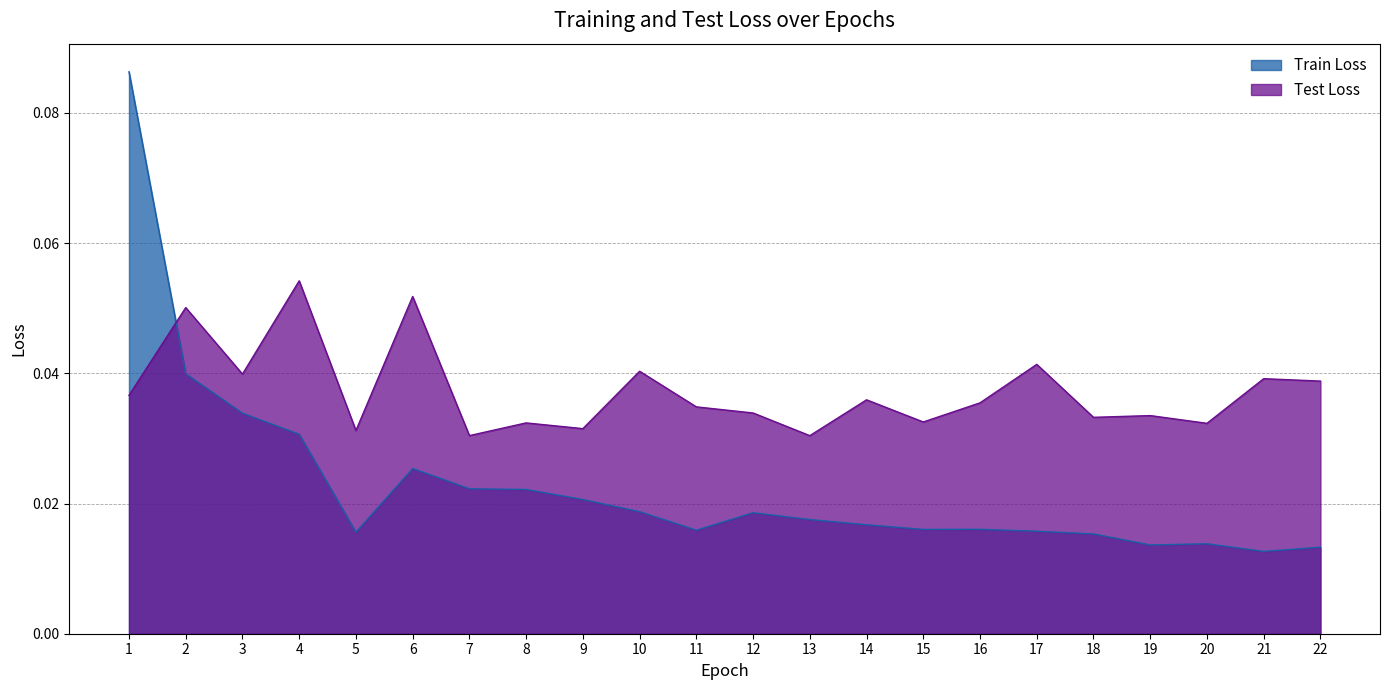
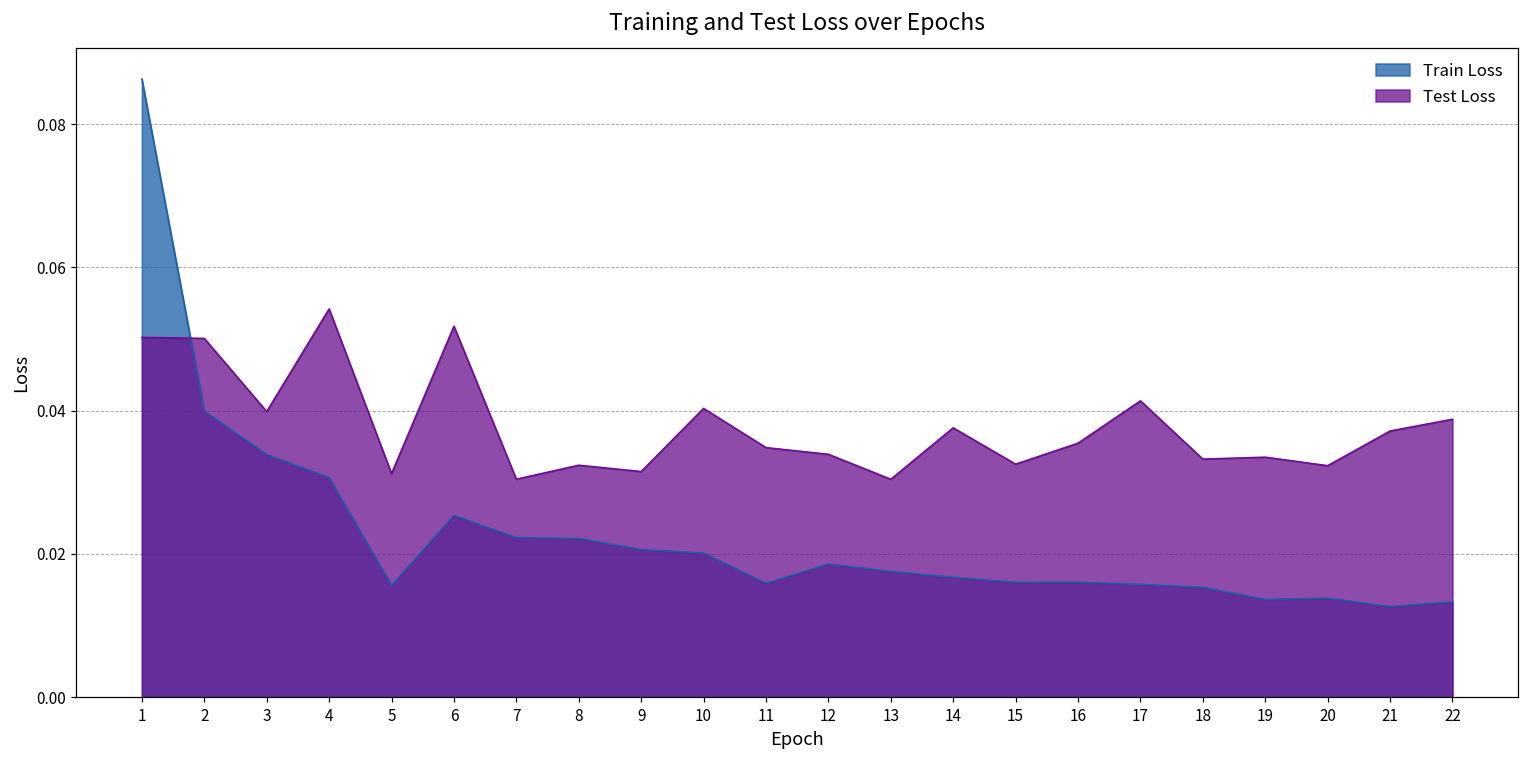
Test Loss, 1: 0.037 -> 0.050
Train Loss, 10: 0.019 -> 0.020
Test Loss, 14: 0.036 -> 0.038
Test Loss, 21: 0.039 -> 0.037
